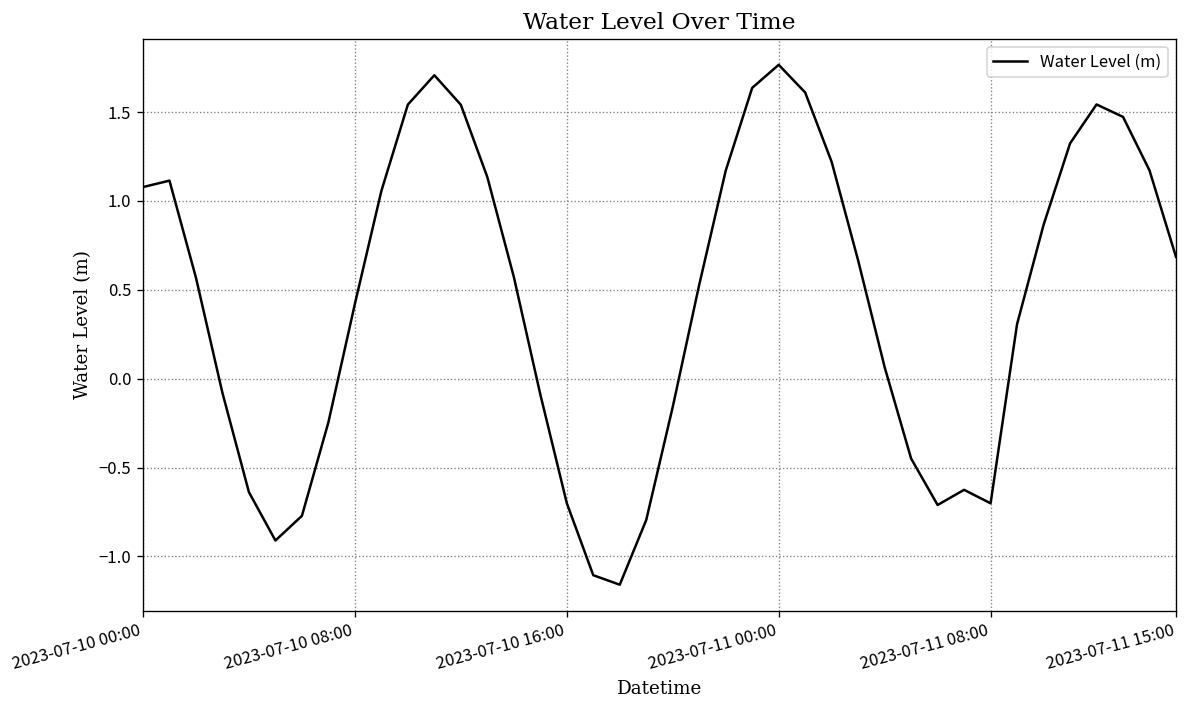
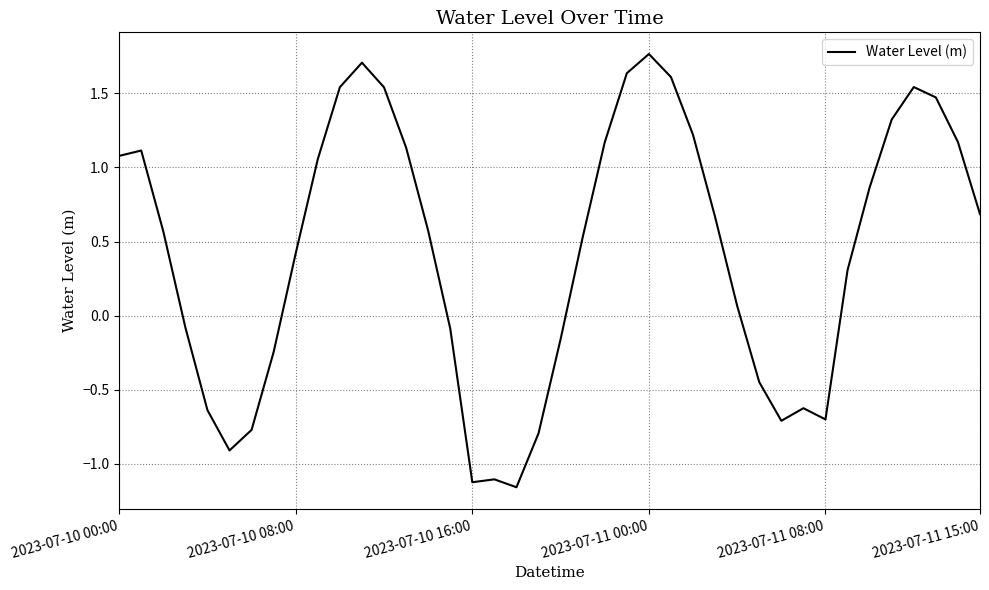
2023-07-10 16:00: -0.70 -> -1.13
